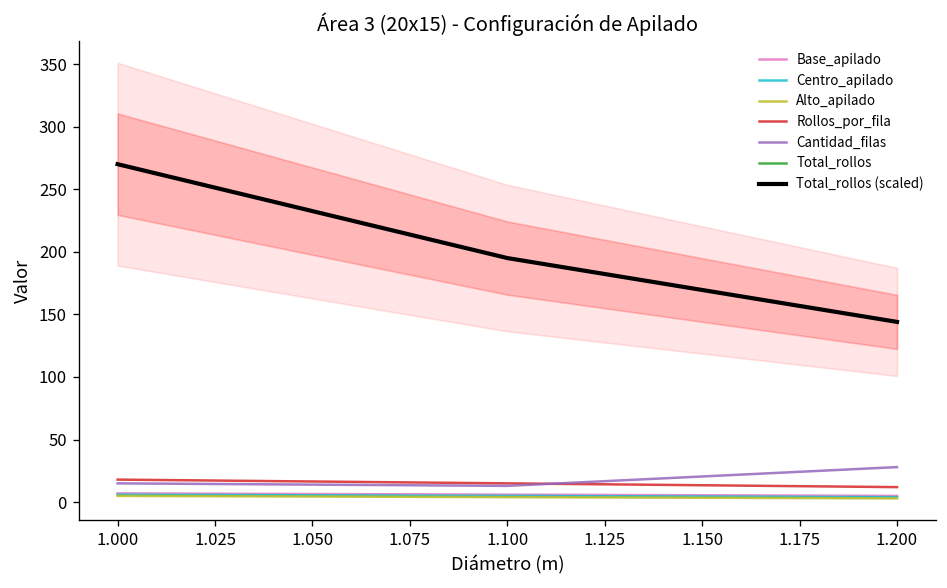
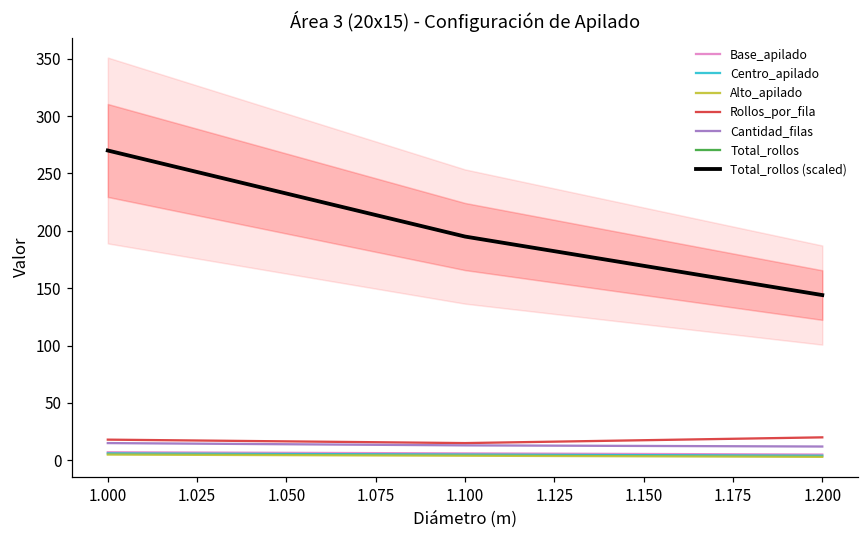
Rollos_por_fila, 1.200: 12 -> 20
Cantidad_filas, 1.200: 28 -> 12
